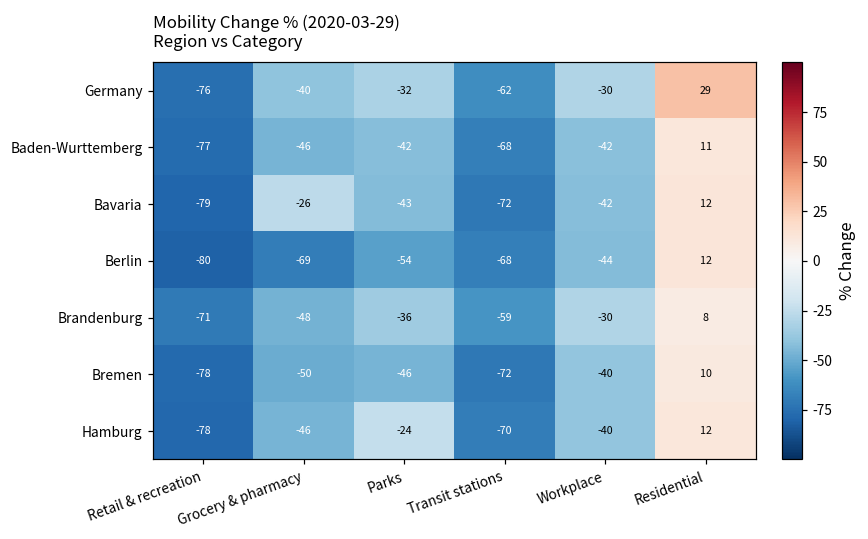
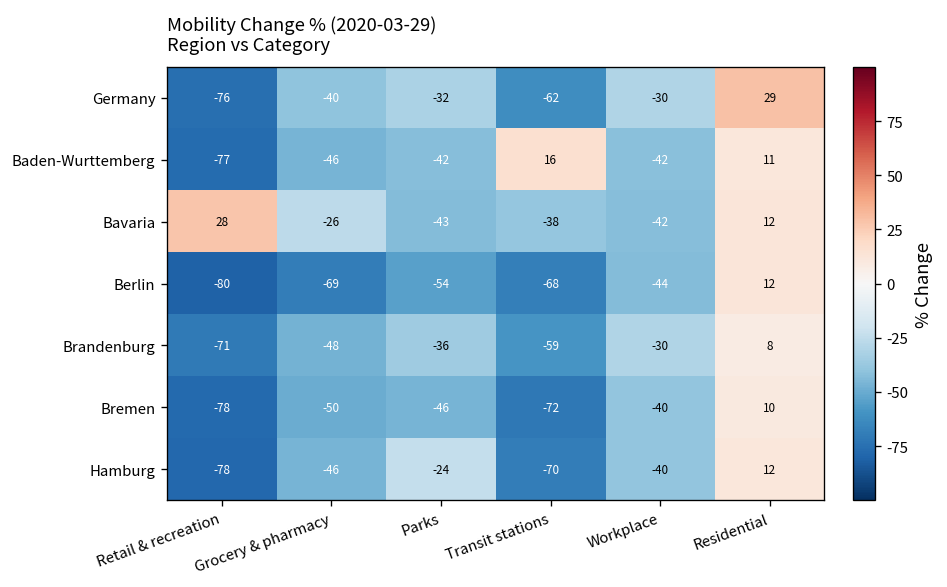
Baden-Wurttemberg, Transit stations: -68 -> 16
Bavaria, Retail & recreation: -79 -> 28
Bavaria, Transit stations: -72 -> -38
